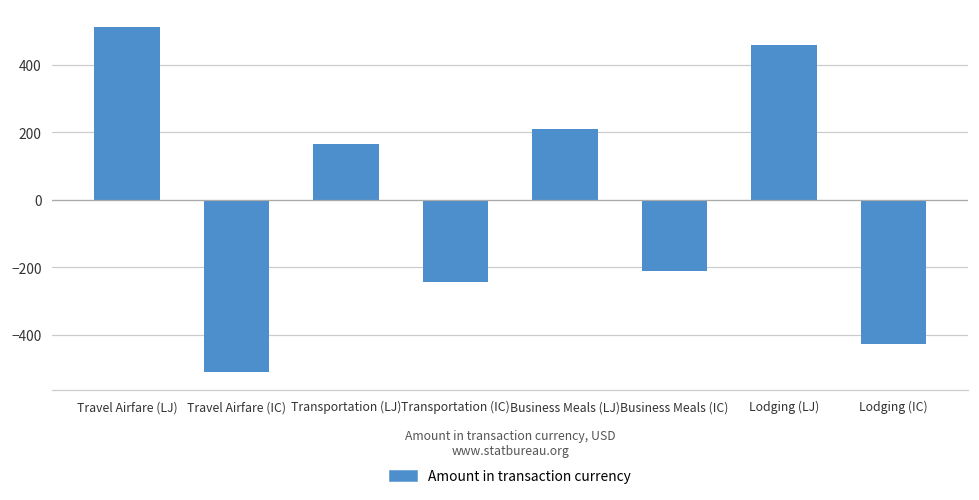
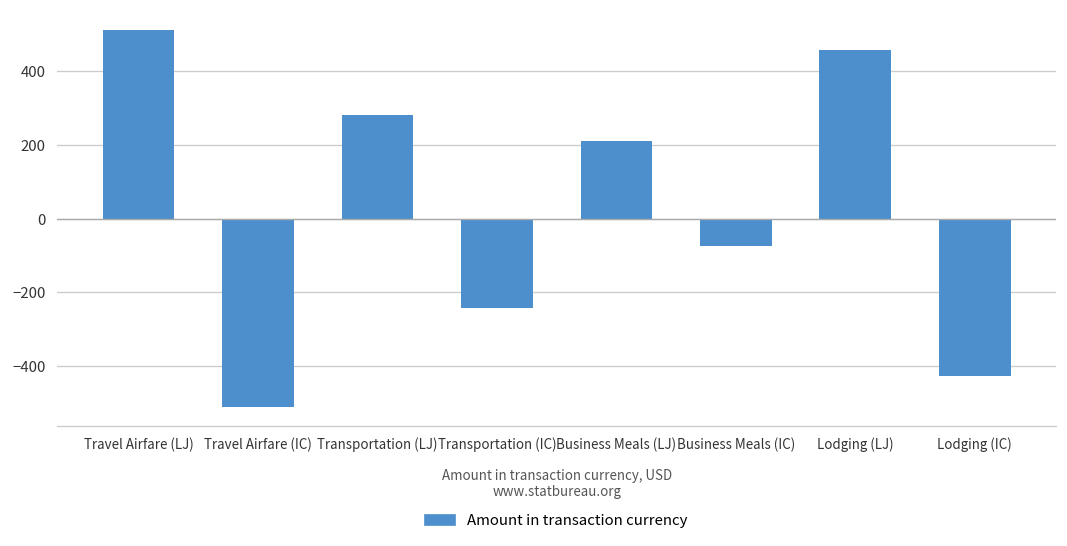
Transportation (LJ): 170 -> 280
Business Meals (IC): -210 -> -80
